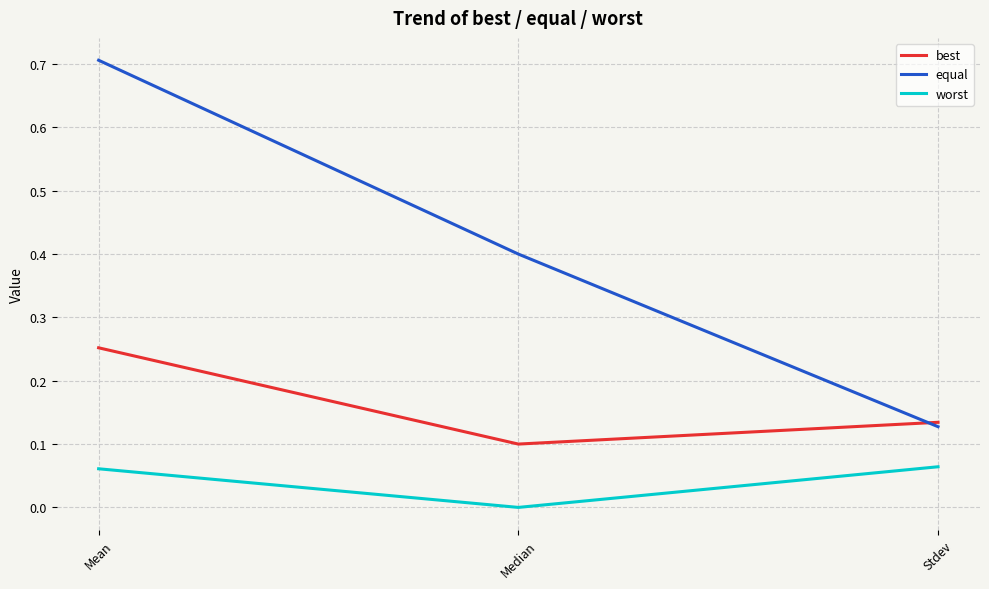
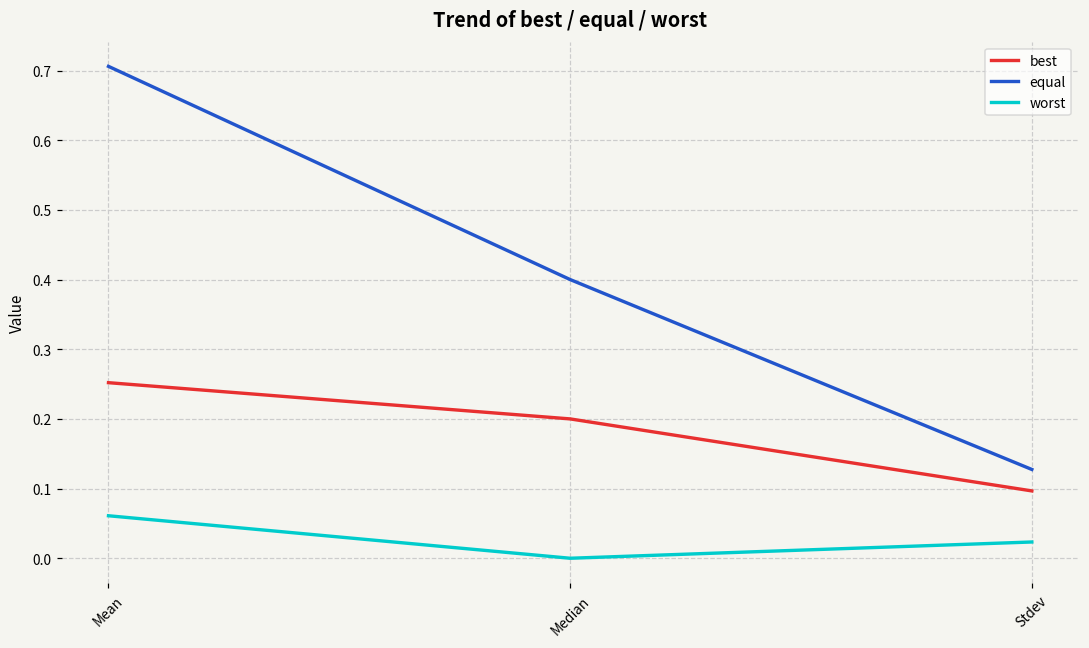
best, Median: 0.1 -> 0.2
best, Stdev: 0.13 -> 0.10
worst, Stdev: 0.06 -> 0.02
